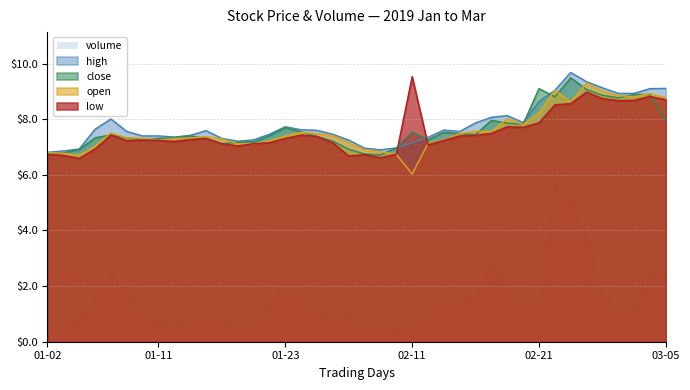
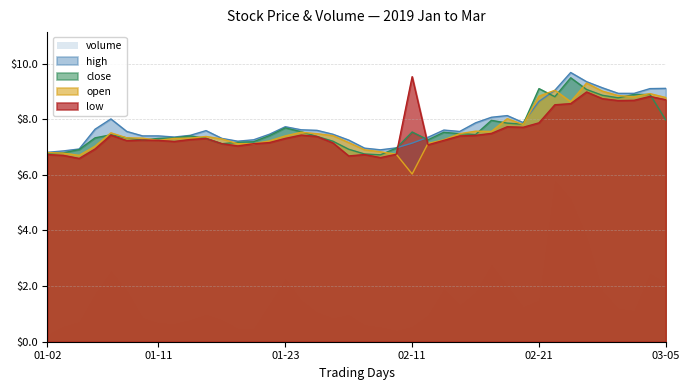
open, 02-21: $8.2 -> $8.8
